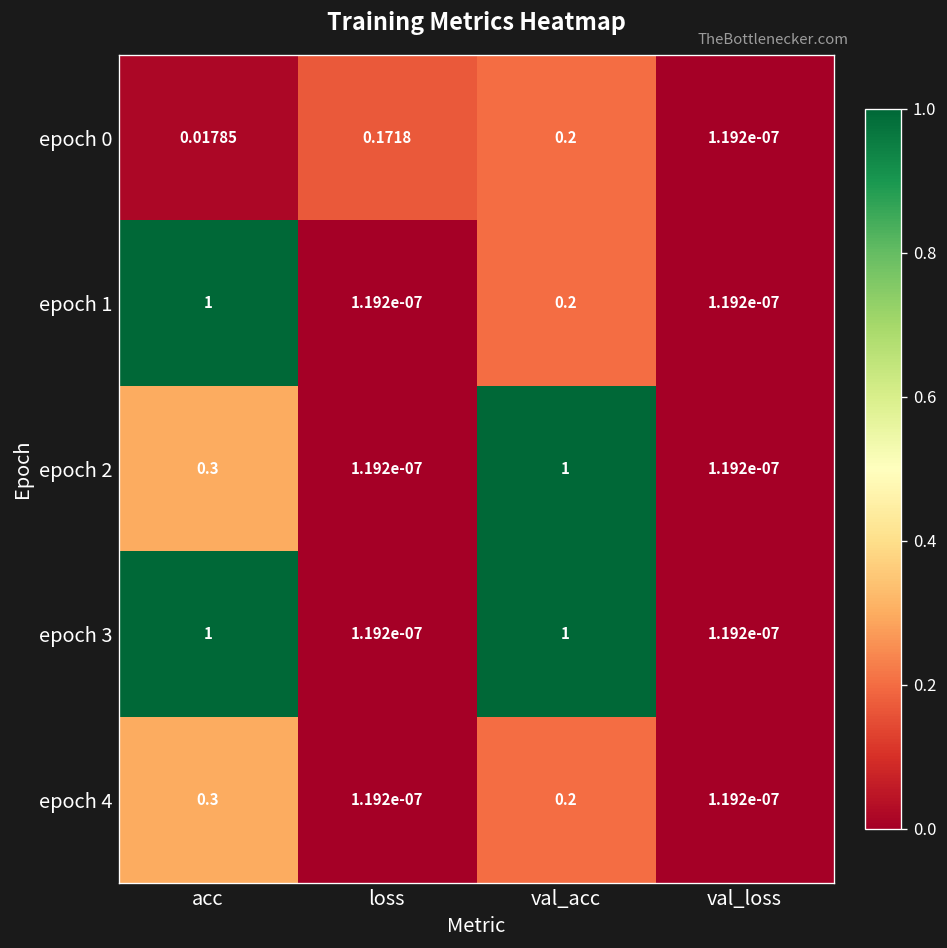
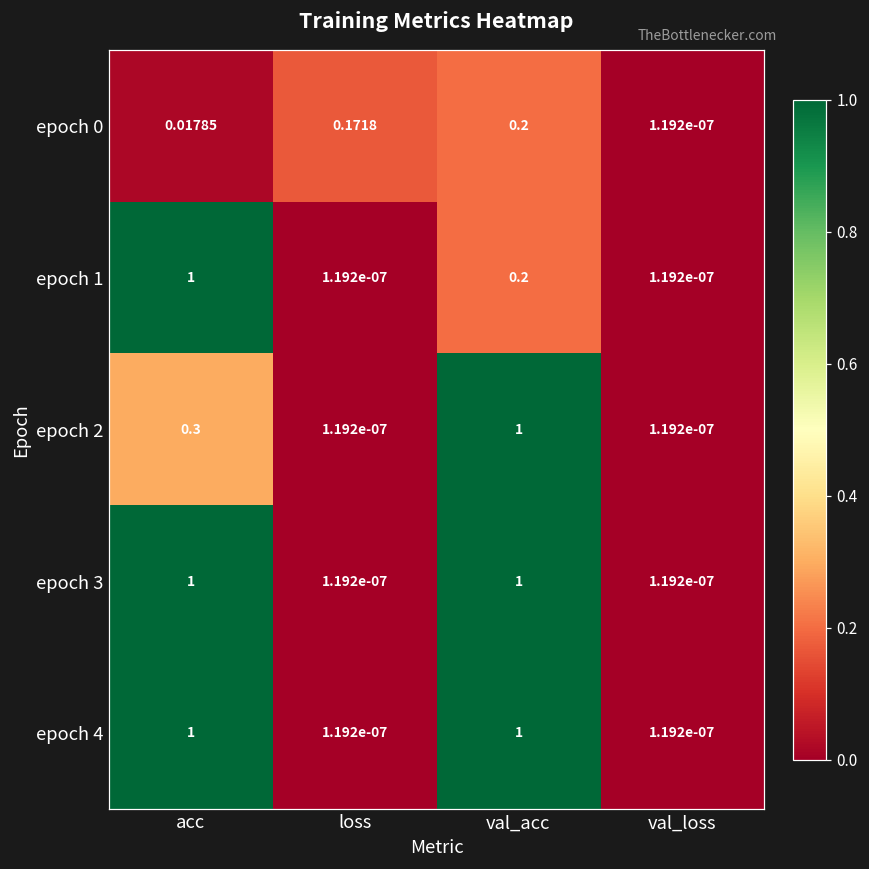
epoch 4, acc: 0.3 -> 1
epoch 4, val_acc: 0.2 -> 1
